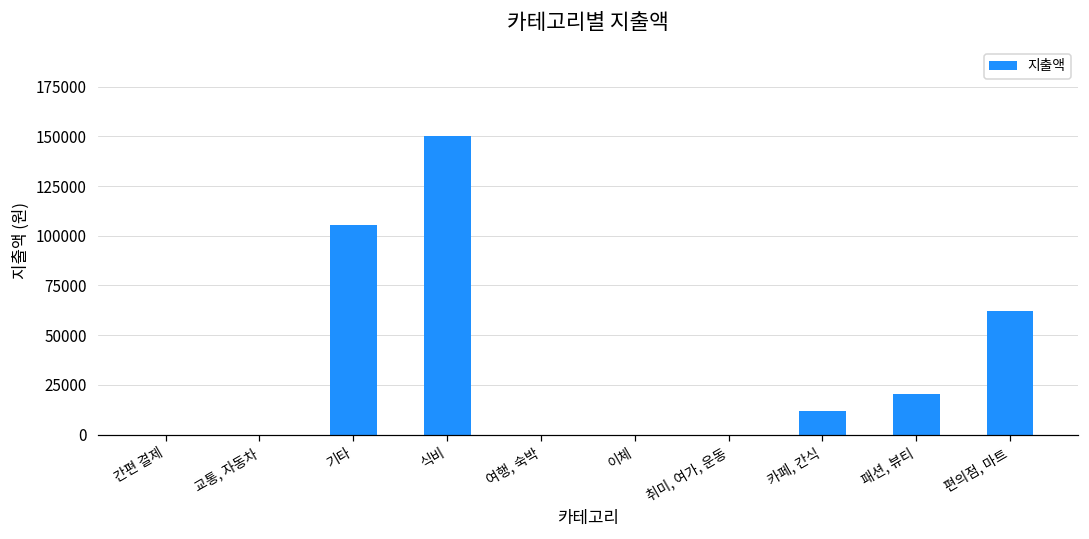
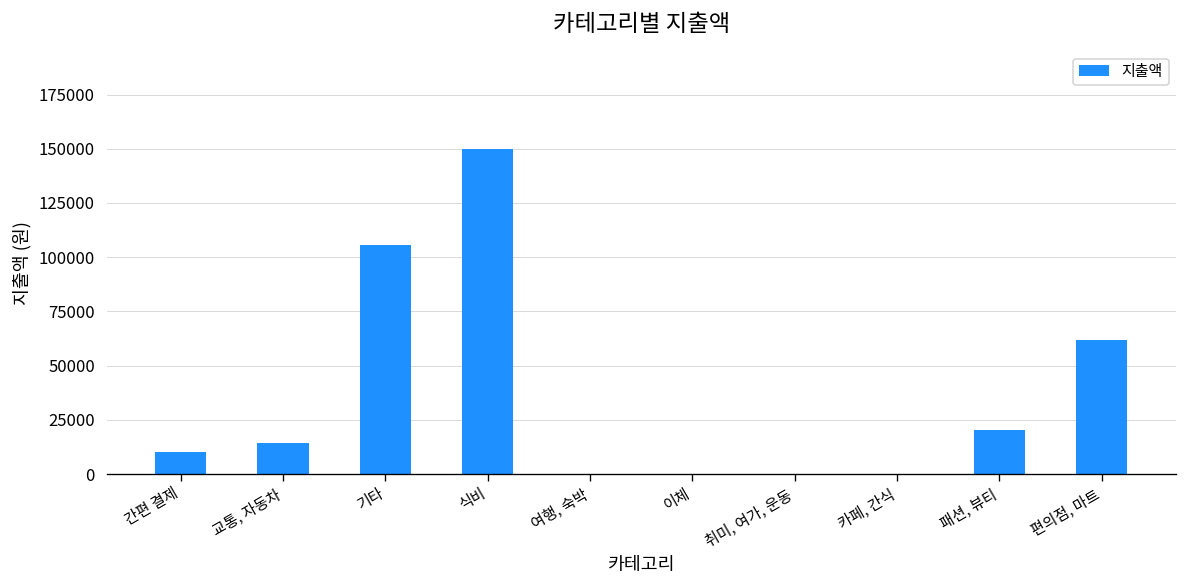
간편 결제: 0 -> 10000
교통, 자동차: 0 -> 14000
카페, 간식: 12000 -> 0
